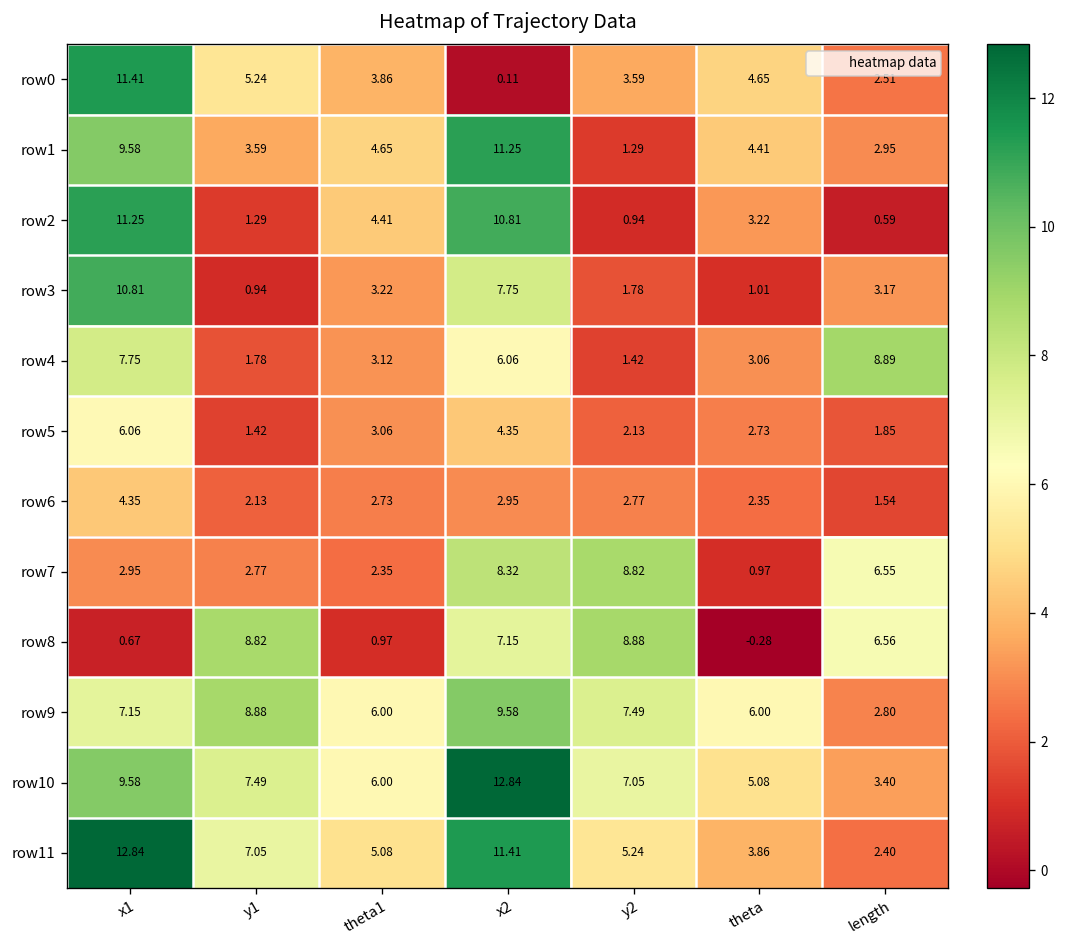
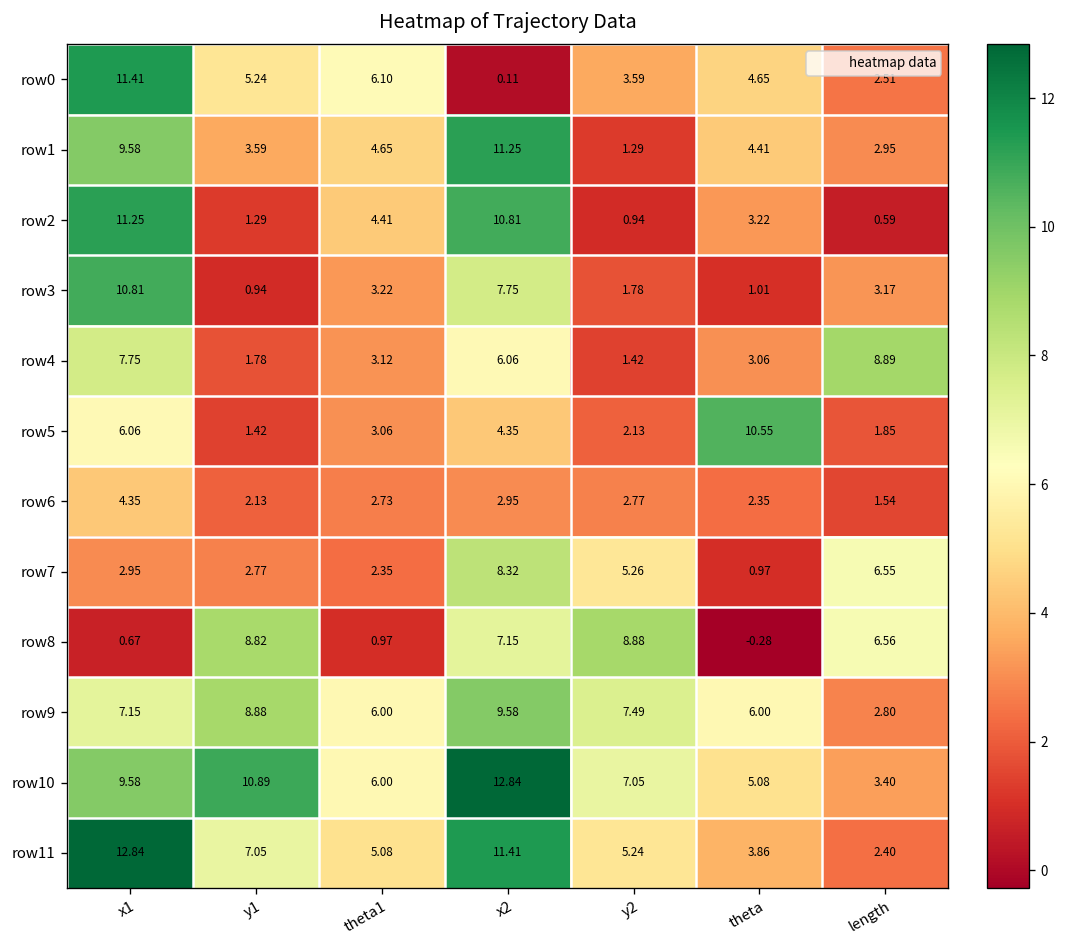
row0, theta1: 3.86 -> 6.10
row5, theta: 2.73 -> 10.55
row7, y2: 8.82 -> 5.26
row10, y1: 7.49 -> 10.89
